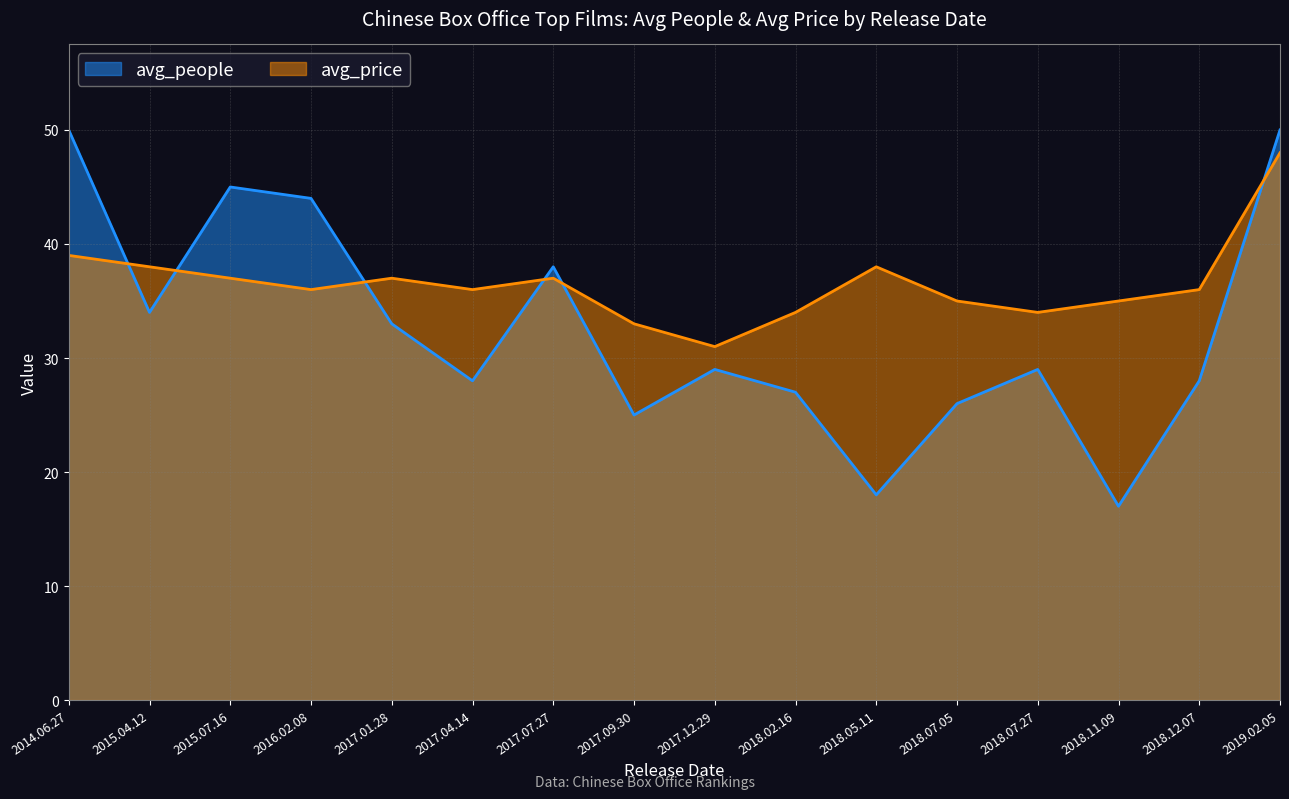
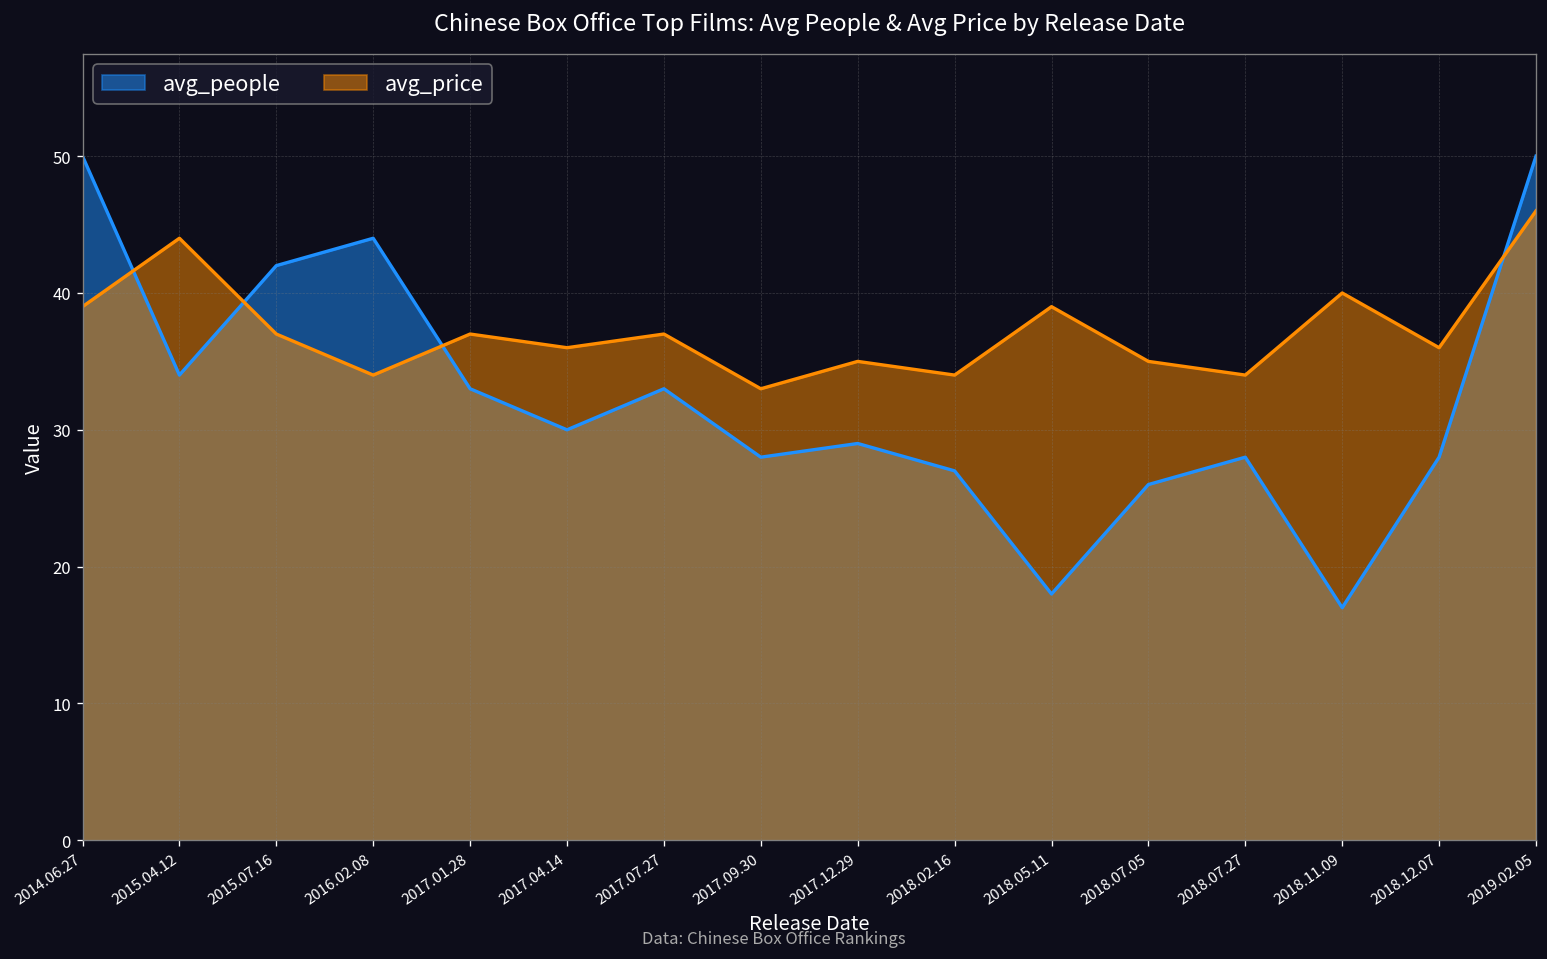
avg_price, 2015.04.12: 38 -> 44
avg_people, 2015.07.16: 45 -> 42
avg_price, 2016.02.08: 36 -> 34
avg_people, 2017.04.14: 28 -> 30
avg_people, 2017.07.27: 38 -> 33
avg_people, 2017.09.30: 25 -> 28
avg_price, 2017.12.29: 31 -> 35
avg_price, 2018.05.11: 38 -> 39
avg_people, 2018.07.27: 29 -> 28
avg_price, 2018.11.09: 35 -> 40
avg_price, 2019.02.05: 48 -> 46
